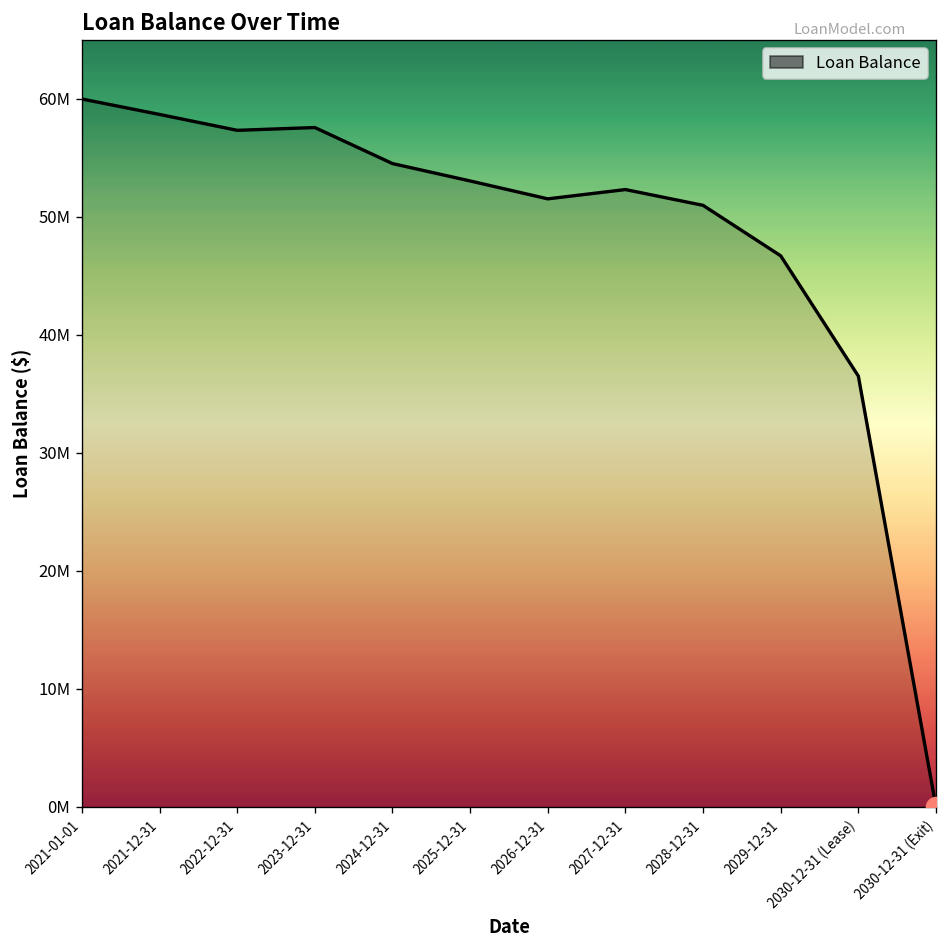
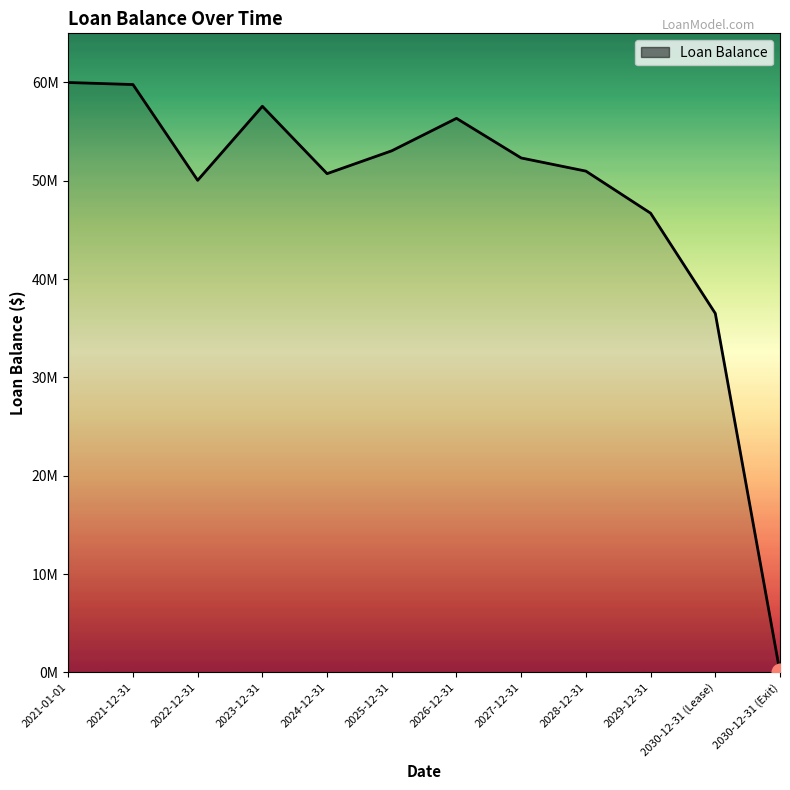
Loan Balance, 2021-12-31: 59000000 -> 60000000
Loan Balance, 2022-12-31: 57000000 -> 50000000
Loan Balance, 2024-12-31: 55000000 -> 51000000
Loan Balance, 2026-12-31: 52000000 -> 56000000
